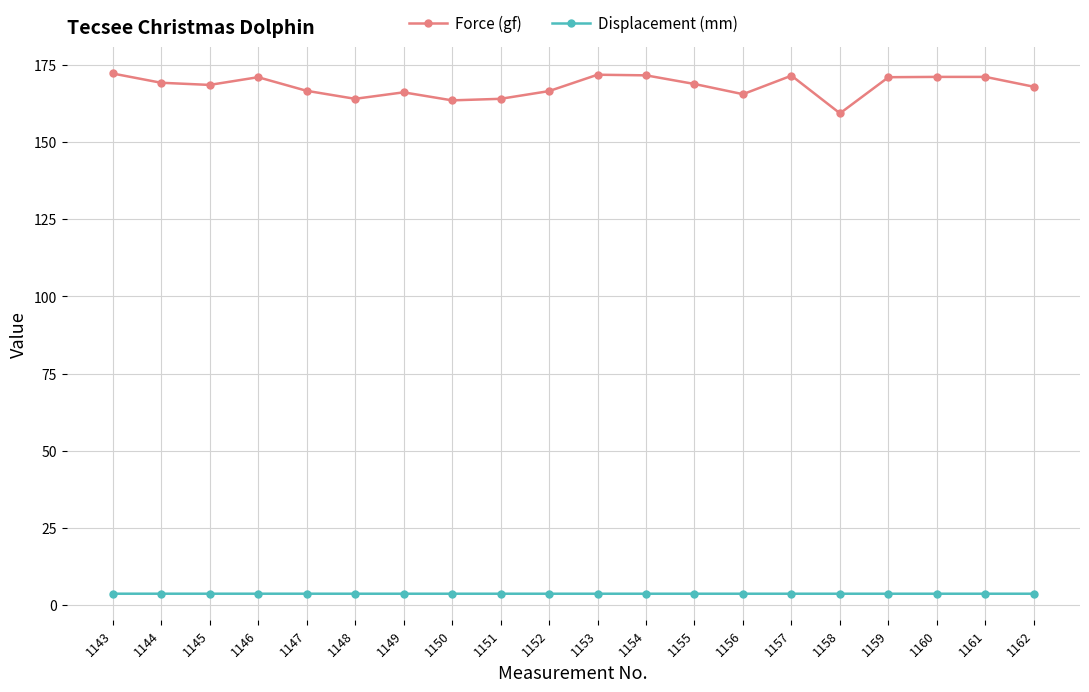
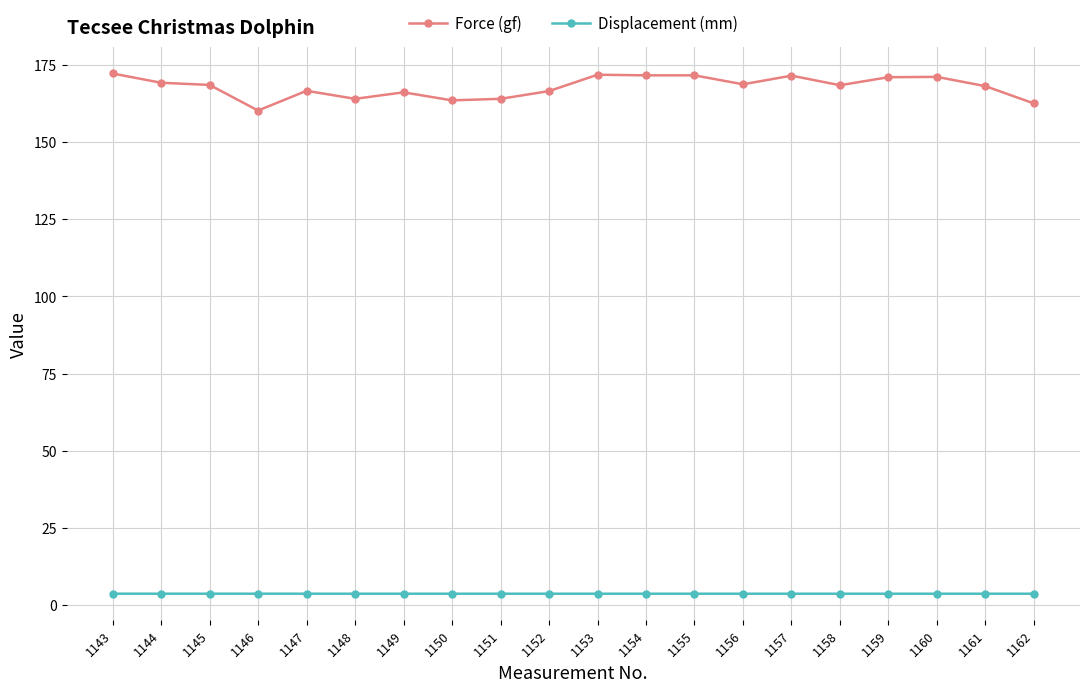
Force (gf), 1146: 171 -> 160
Force (gf), 1155: 169 -> 172
Force (gf), 1156: 166 -> 169
Force (gf), 1158: 159 -> 168
Force (gf), 1161: 171 -> 168
Force (gf), 1162: 168 -> 163
